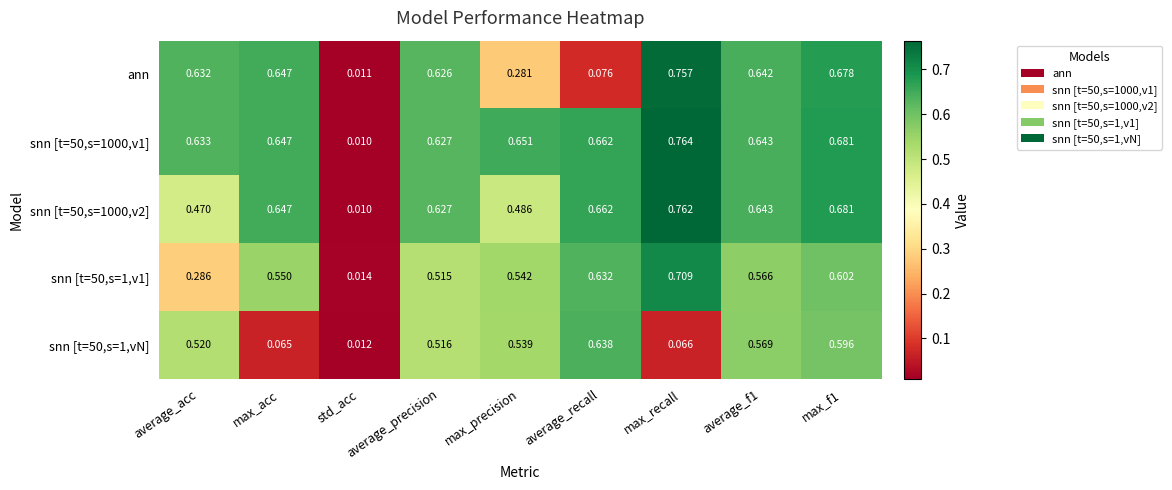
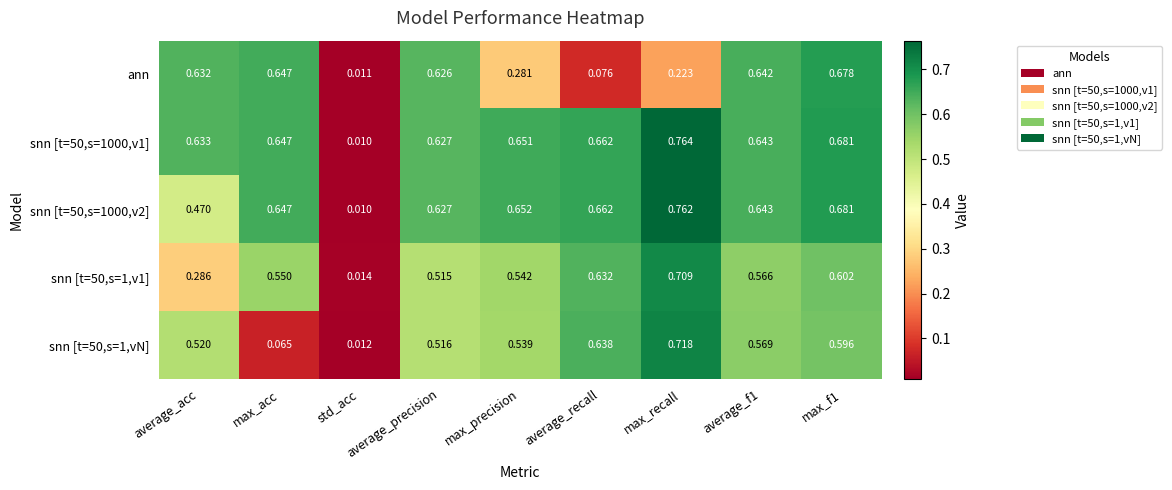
ann, max_recall: 0.757 -> 0.223
snn [t=50,s=1000,v2], max_precision: 0.486 -> 0.652
snn [t=50,s=1,vN], max_recall: 0.066 -> 0.718
